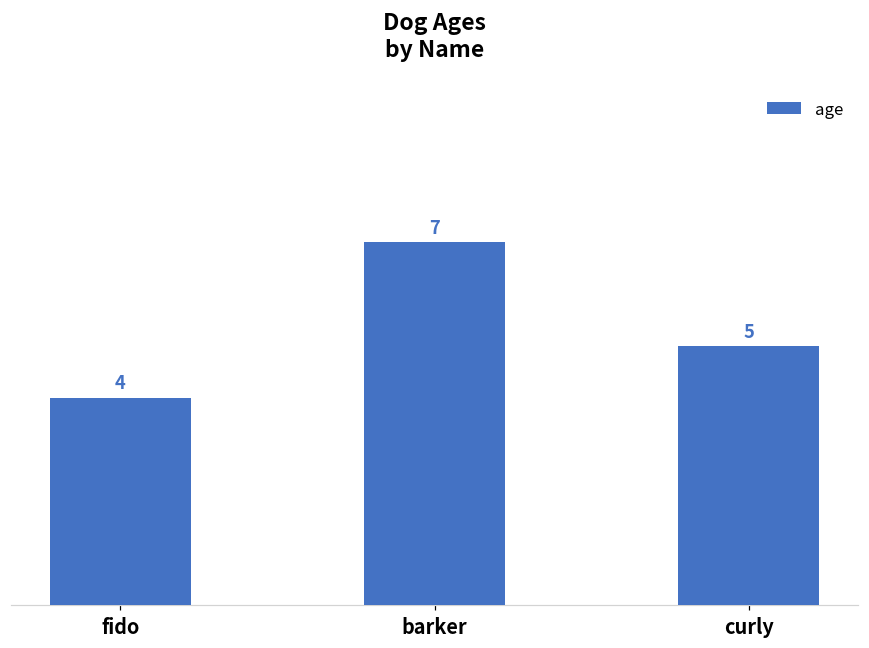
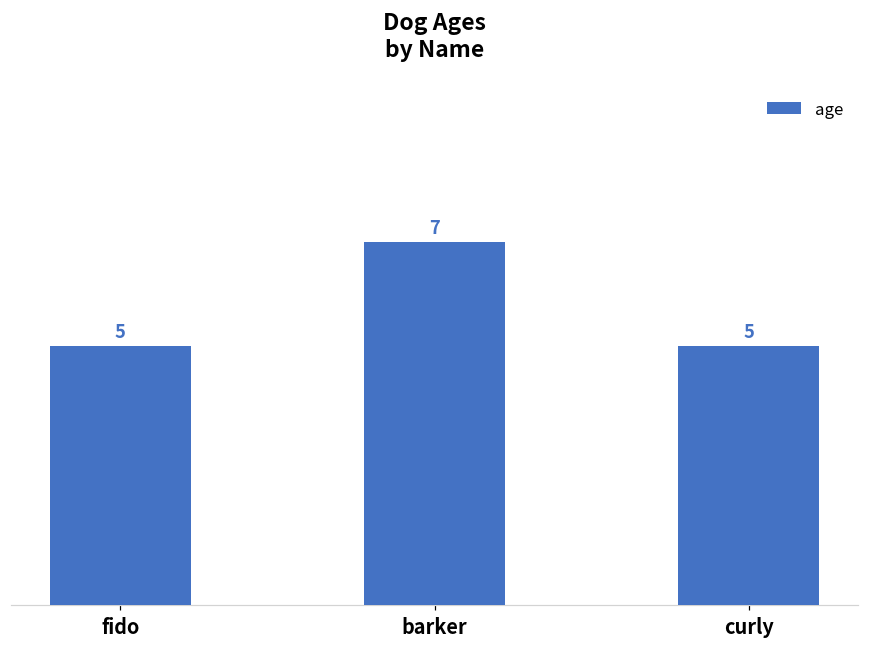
fido: 4 -> 5
